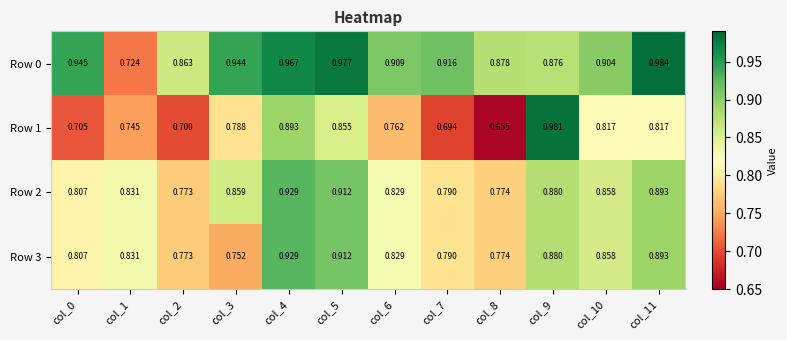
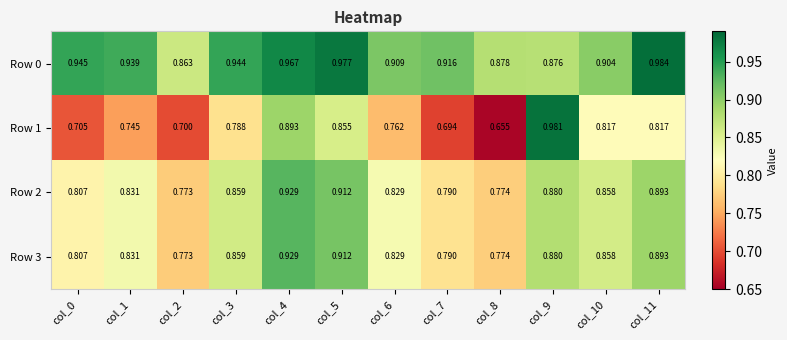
Row 0, col_1: 0.724 -> 0.939
Row 3, col_3: 0.752 -> 0.859
